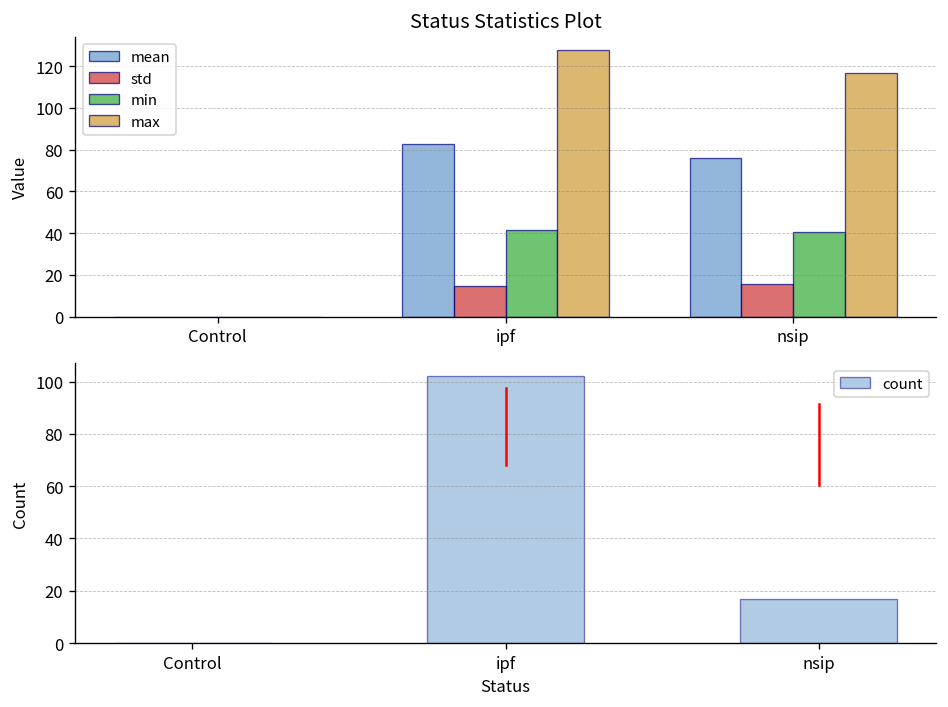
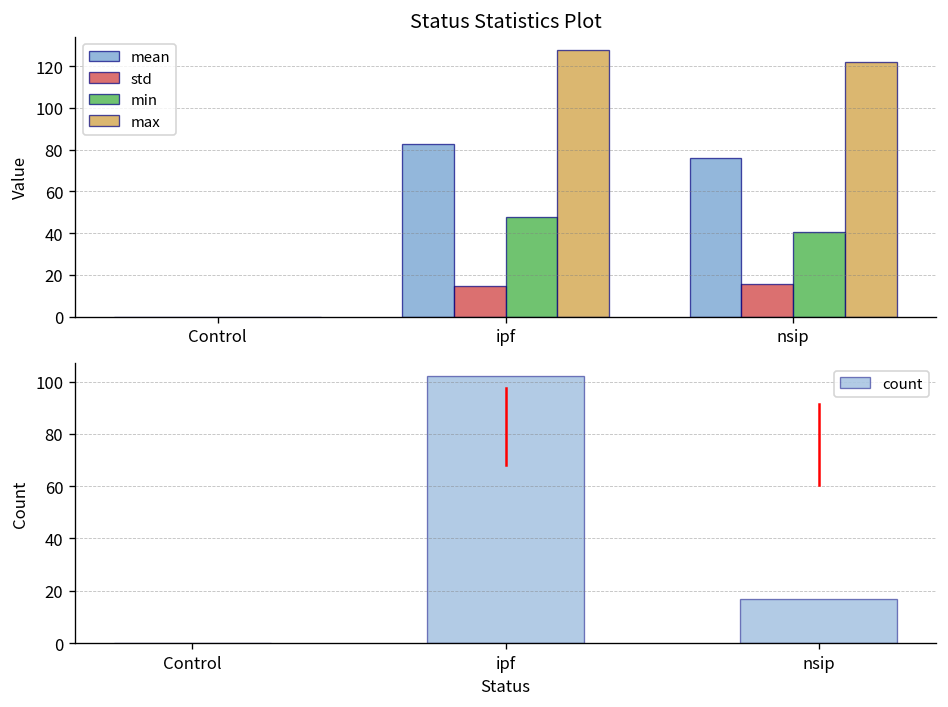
Status Statistics Plot, min, ipf: 42 -> 48
Status Statistics Plot, max, nsip: 117 -> 122
